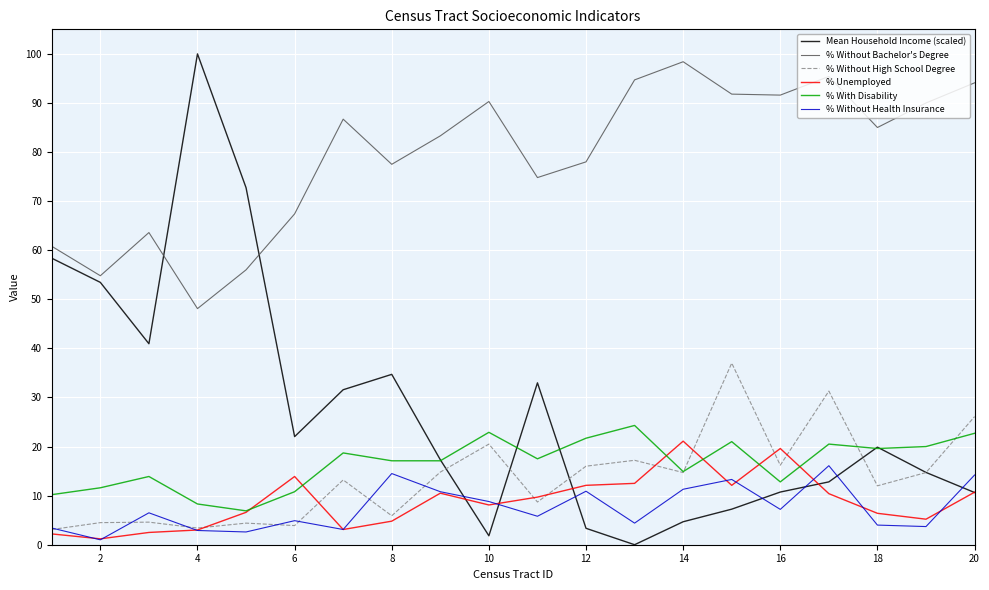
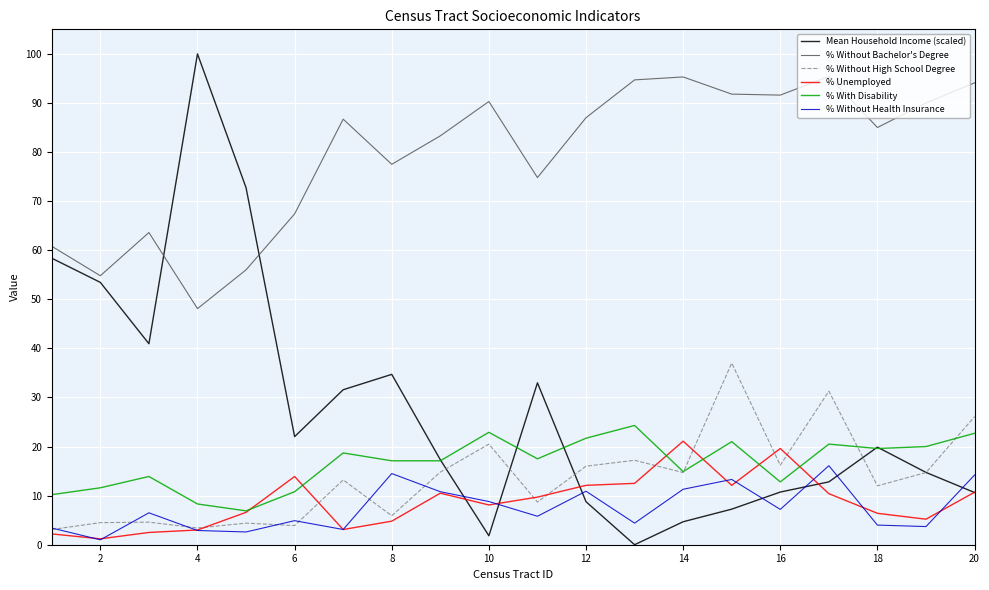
Mean Household Income (scaled), 12: 3 -> 9
% Without Bachelor's Degree, 12: 78 -> 87
% Without Bachelor's Degree, 14: 98 -> 95
